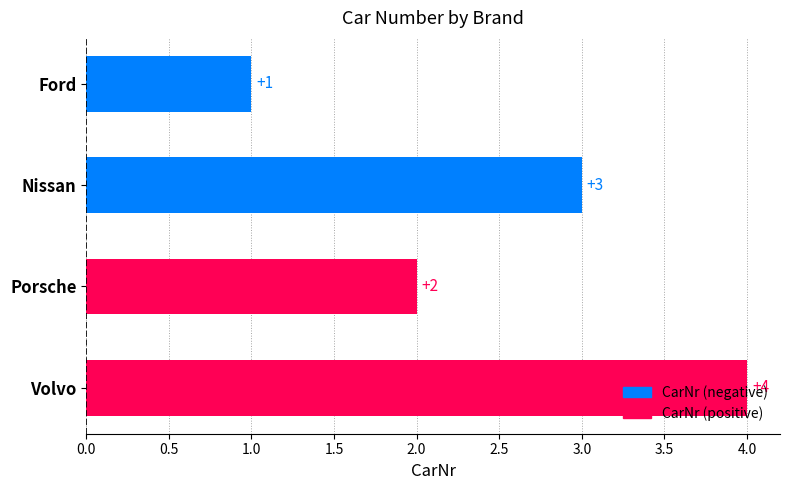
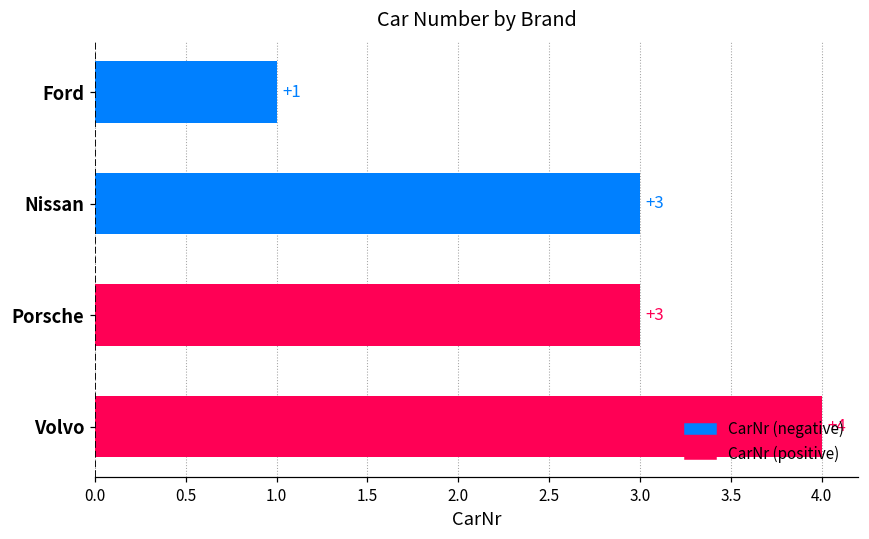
Porsche: +2 -> +3
